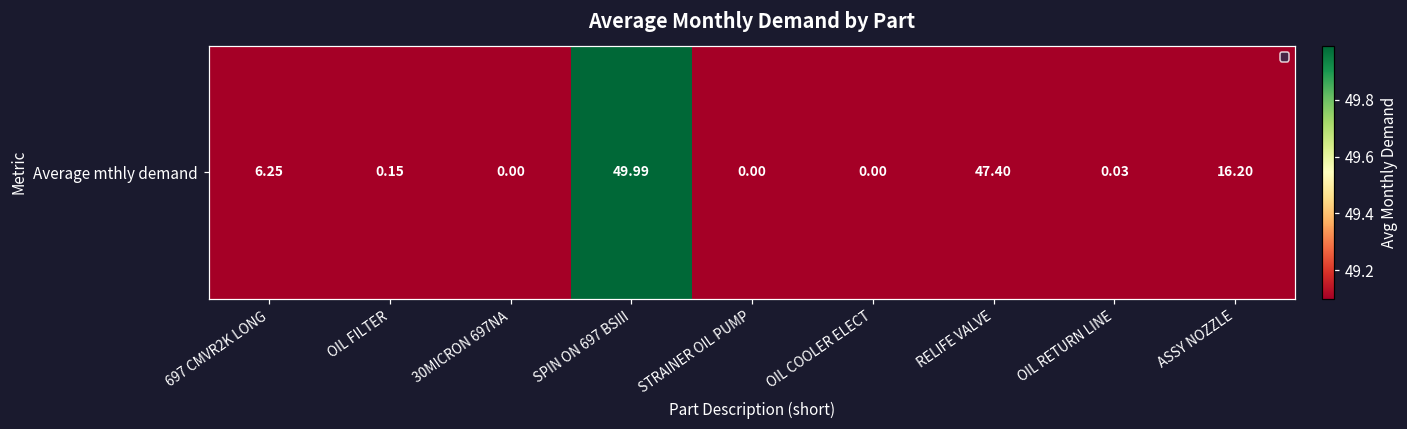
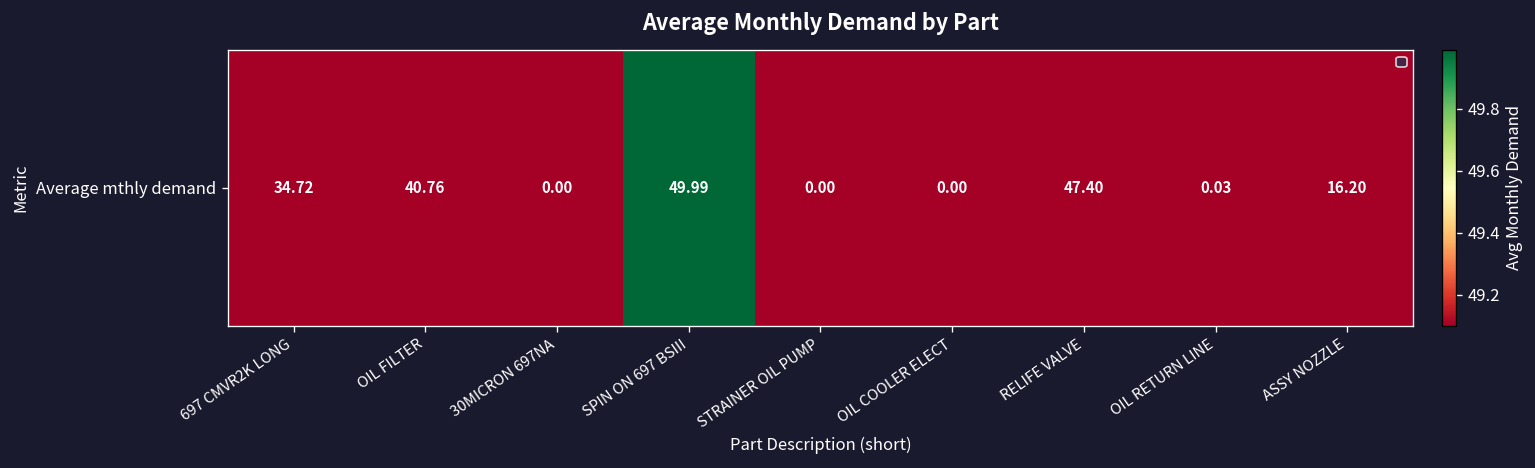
Average mthly demand, 697 CMVR2K LONG: 6.25 -> 34.72
Average mthly demand, OIL FILTER: 0.15 -> 40.76
